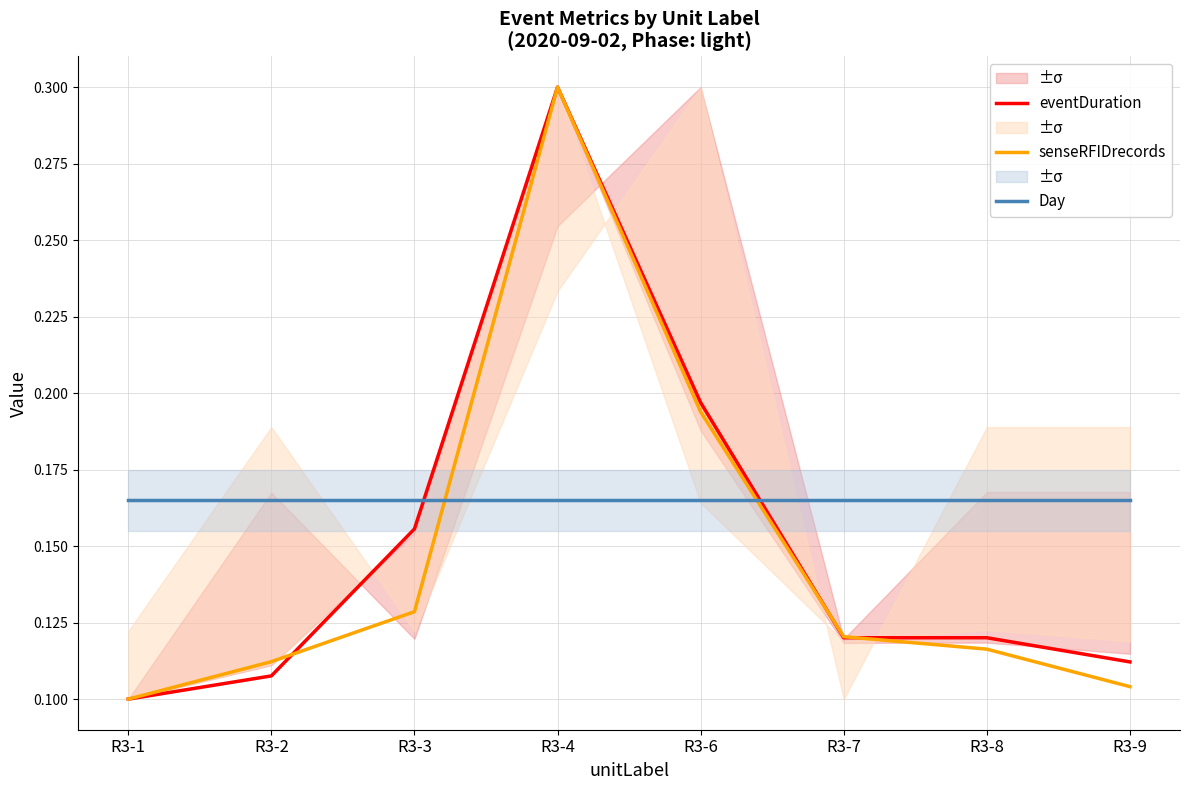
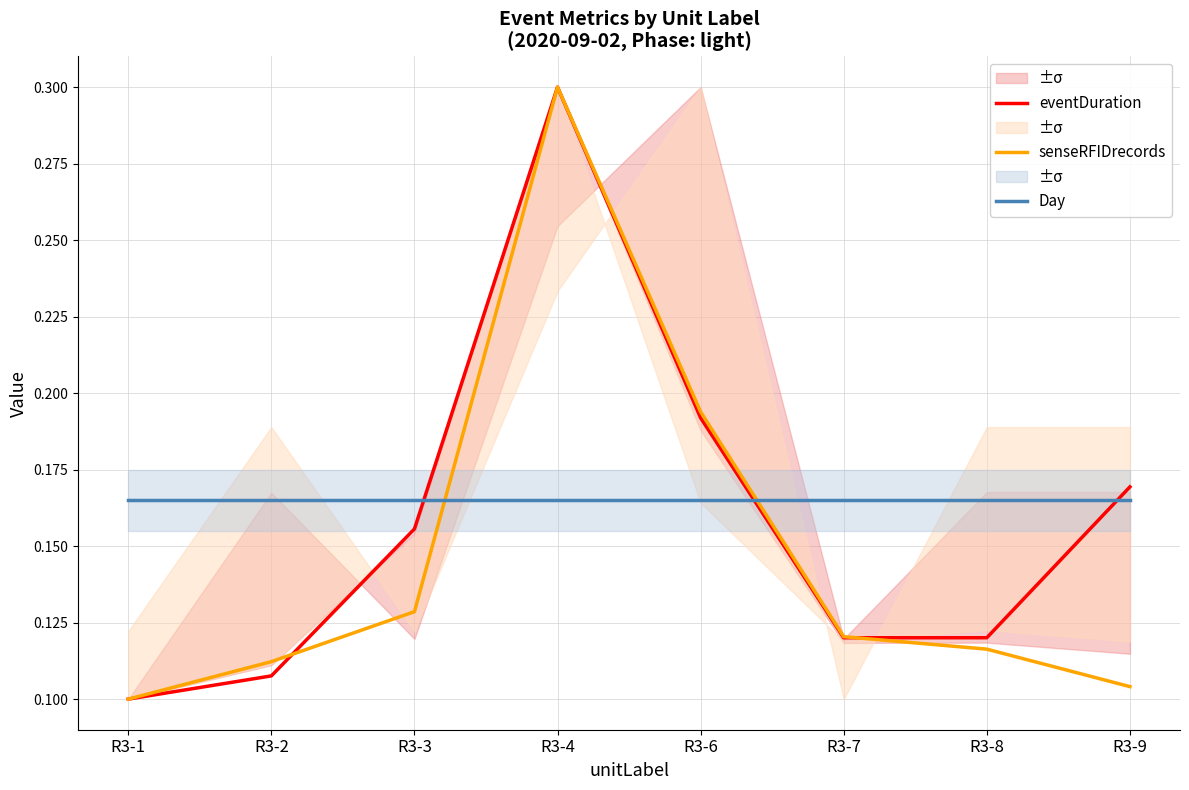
eventDuration, R3-6: 0.197 -> 0.192
eventDuration, R3-9: 0.112 -> 0.169
